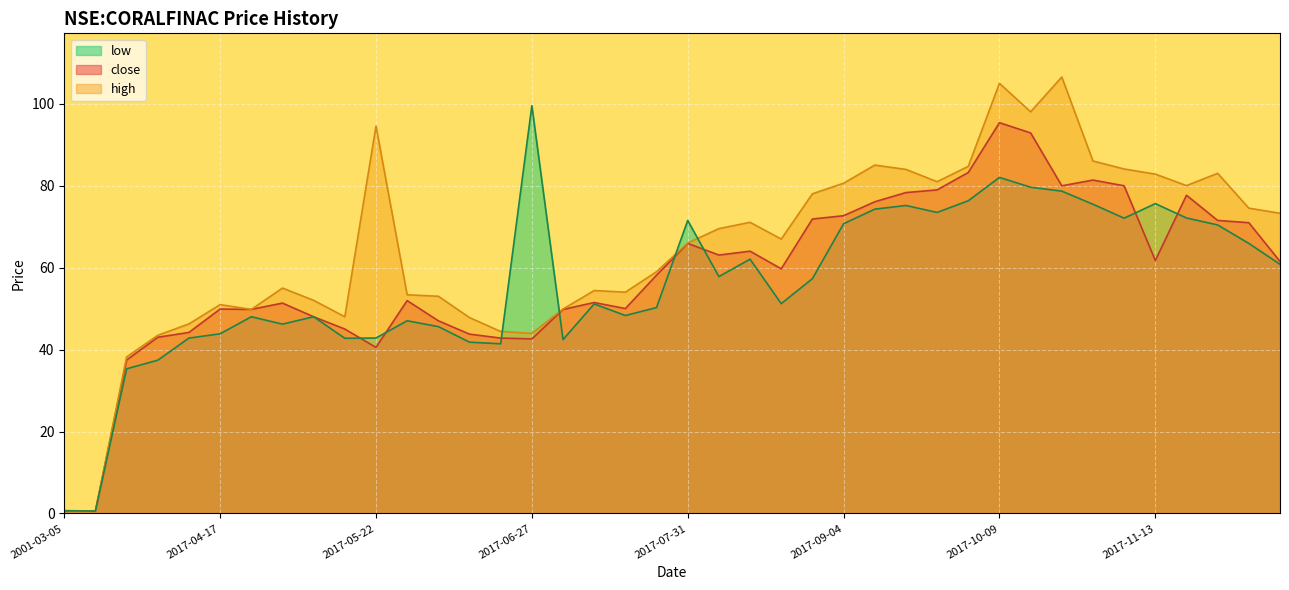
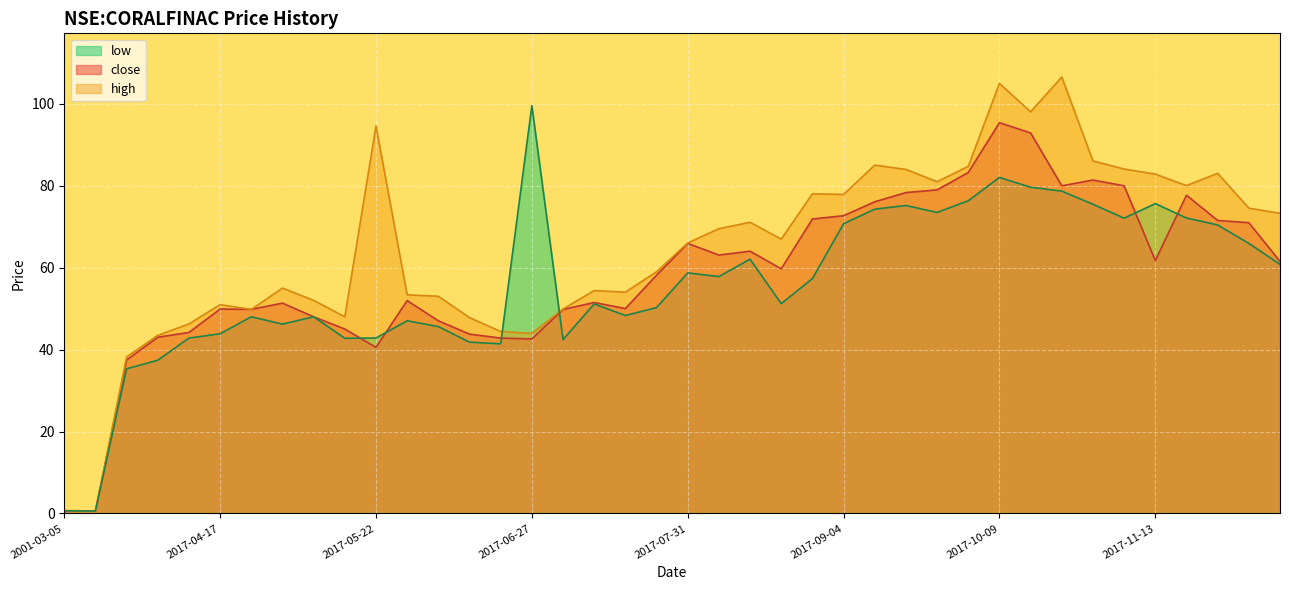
low, 2017-07-31: 72 -> 59
high, 2017-09-04: 81 -> 78
